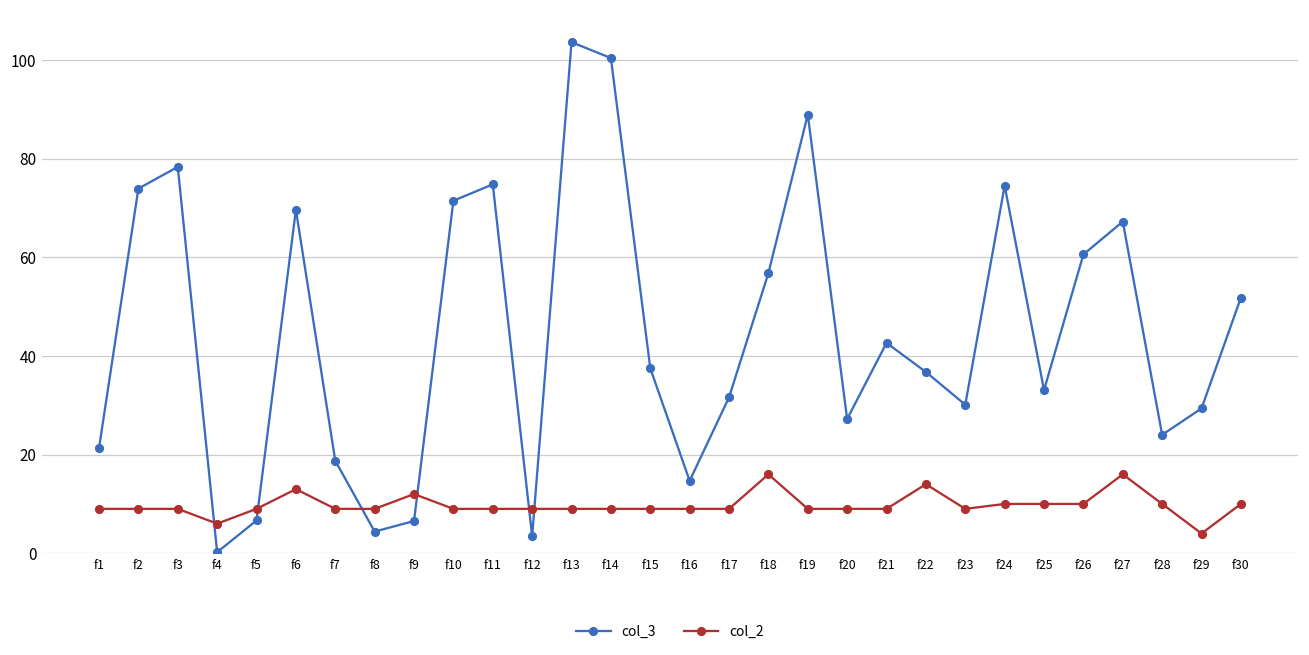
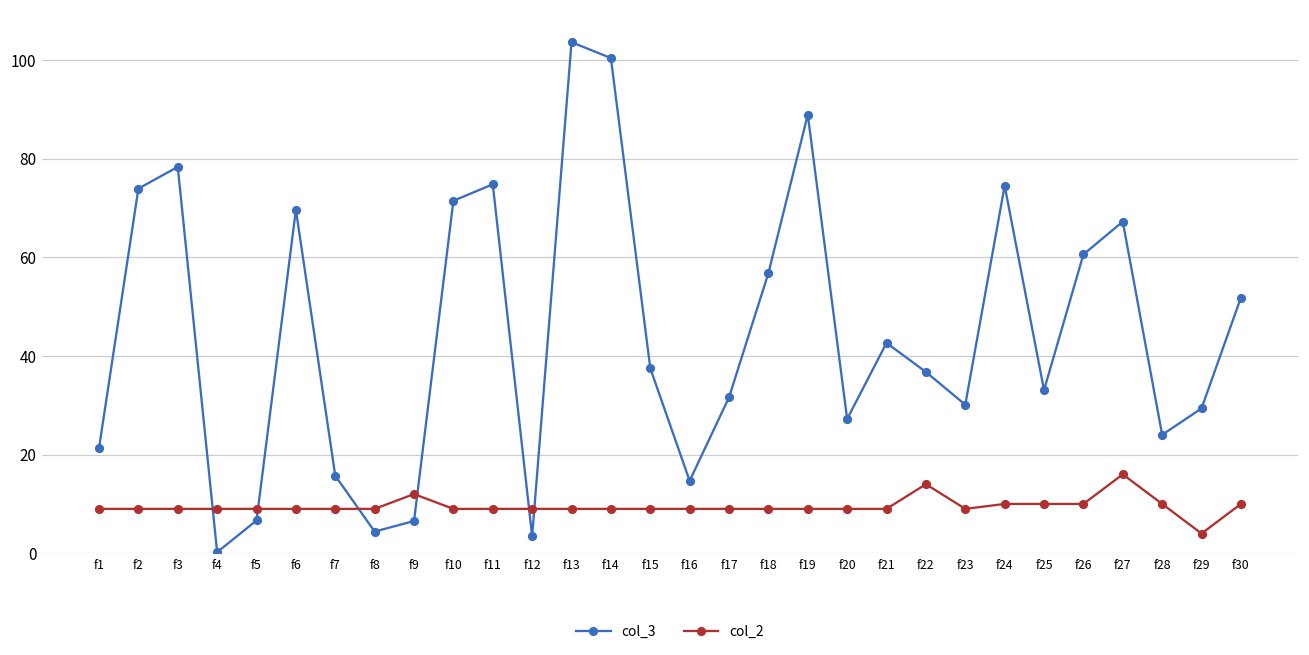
col_2, f4: 6 -> 9
col_2, f6: 13 -> 9
col_3, f7: 19 -> 16
col_2, f18: 16 -> 9
